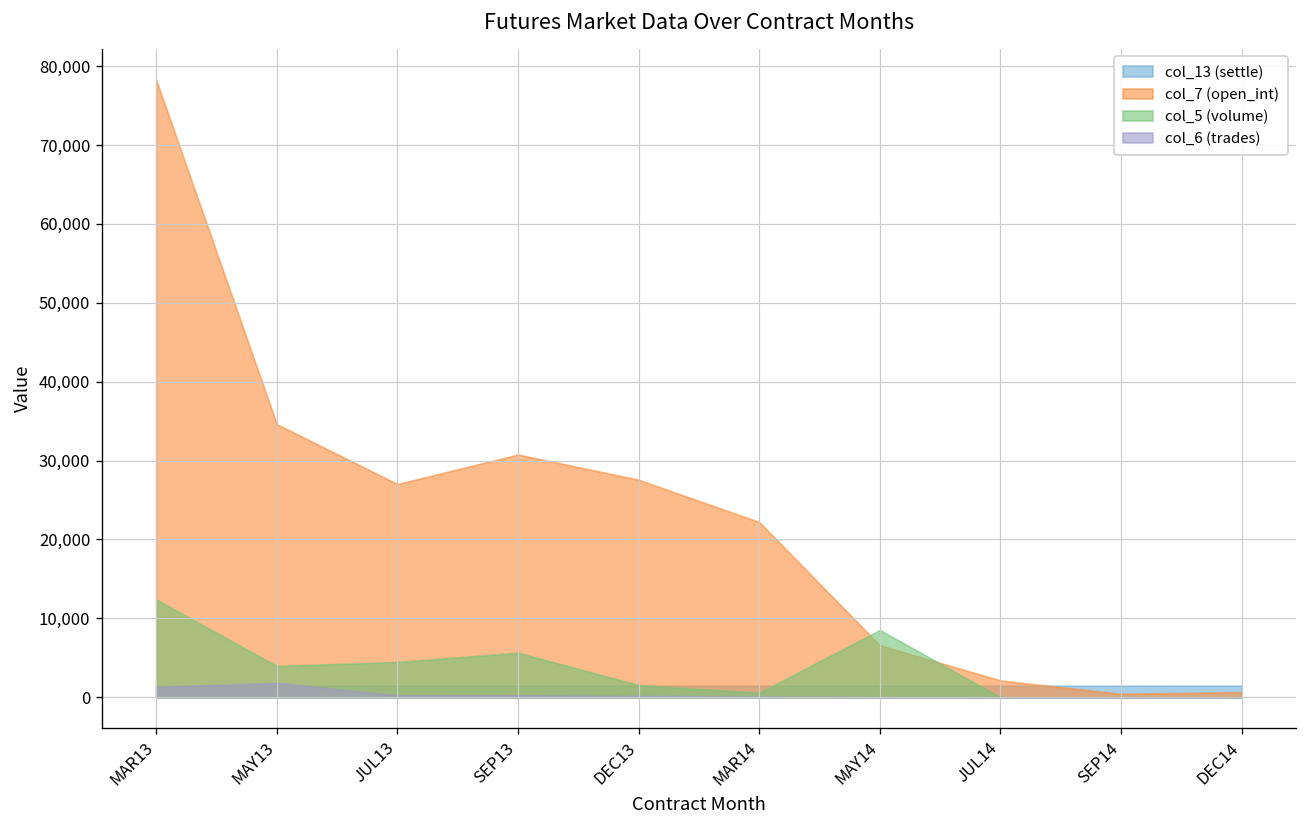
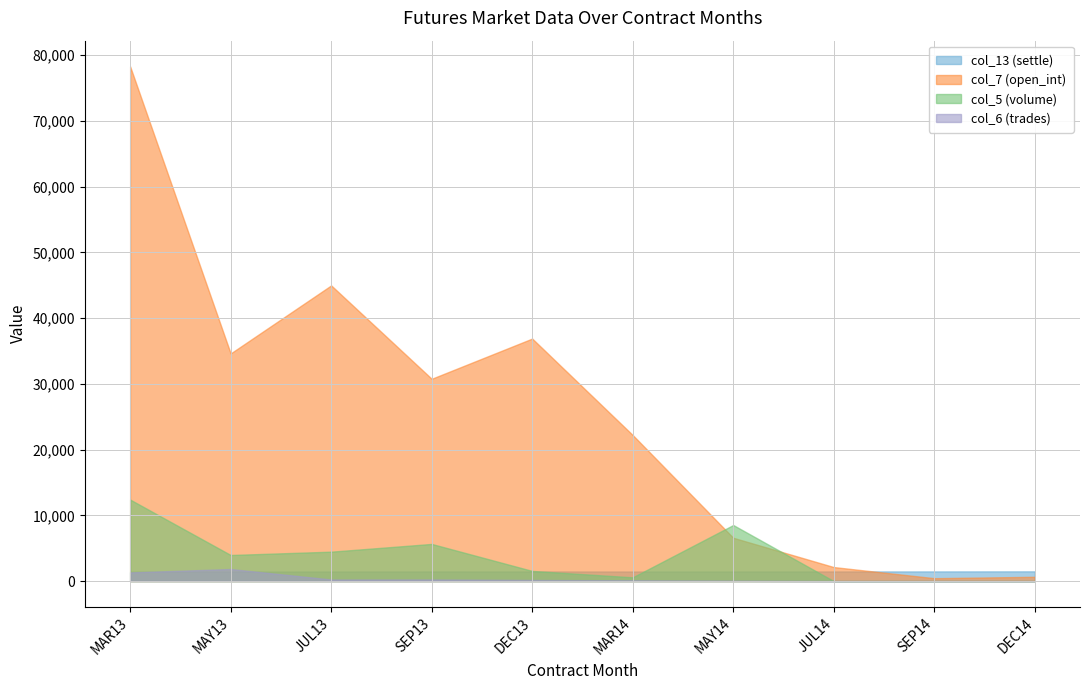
col_7 (open_int), JUL13: 27,000 -> 45,000
col_7 (open_int), DEC13: 28,000 -> 37,000
